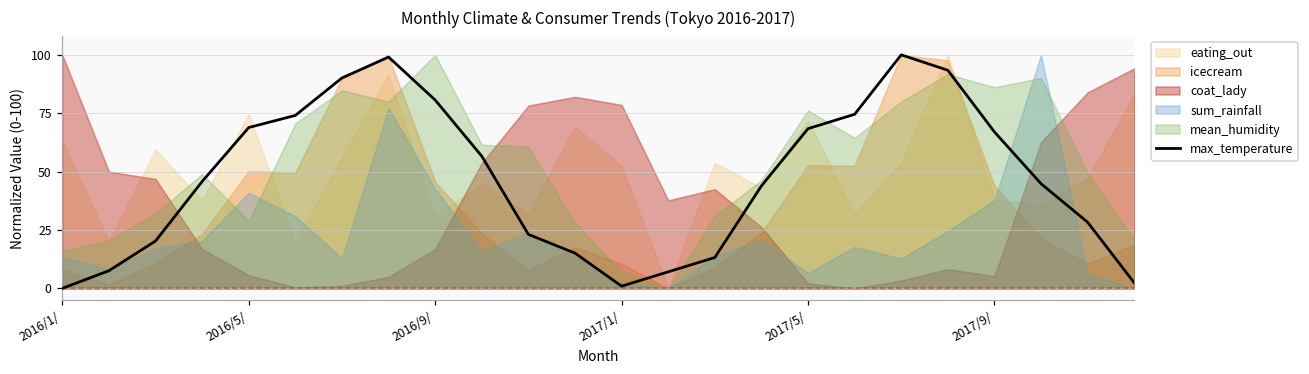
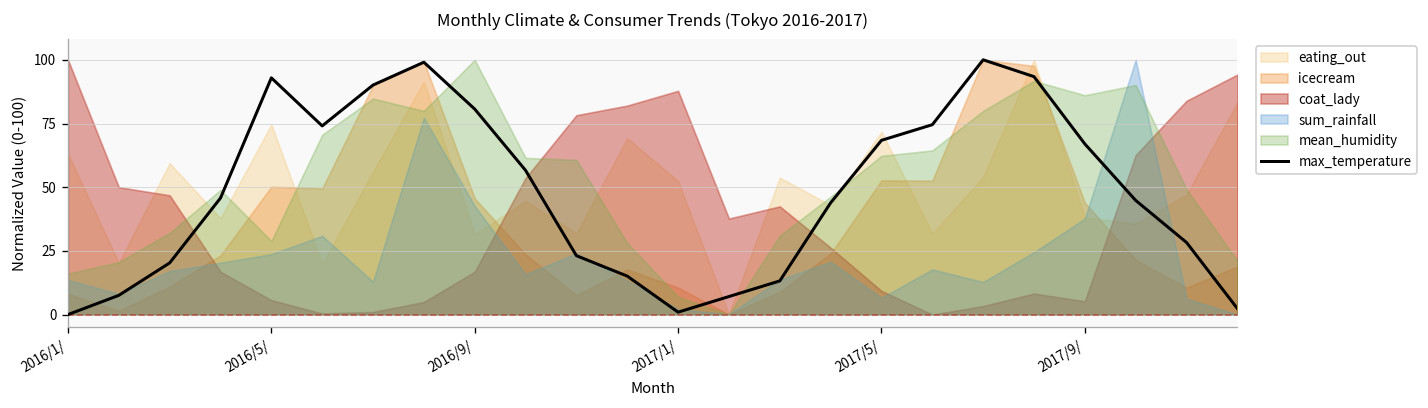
max_temperature, 2016/5/: 69 -> 93
sum_rainfall, 2016/5/: 41 -> 24
coat_lady, 2017/1/: 79 -> 88
coat_lady, 2017/5/: 2 -> 9
mean_humidity, 2017/5/: 76 -> 62
